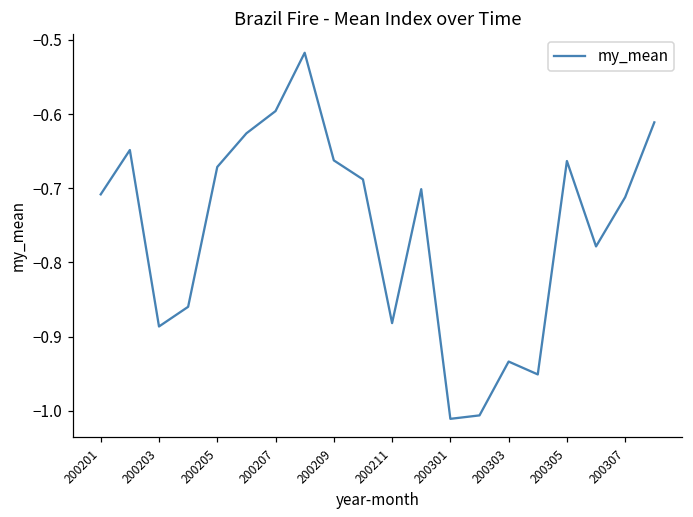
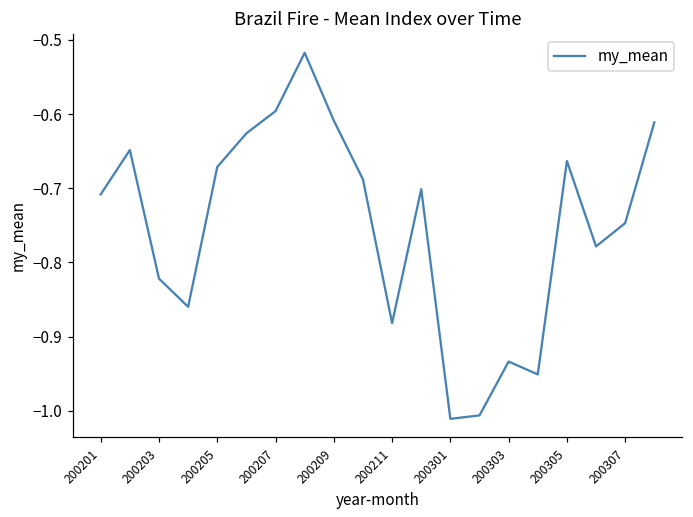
200203: -0.89 -> -0.82
200209: -0.66 -> -0.61
200307: -0.71 -> -0.75
